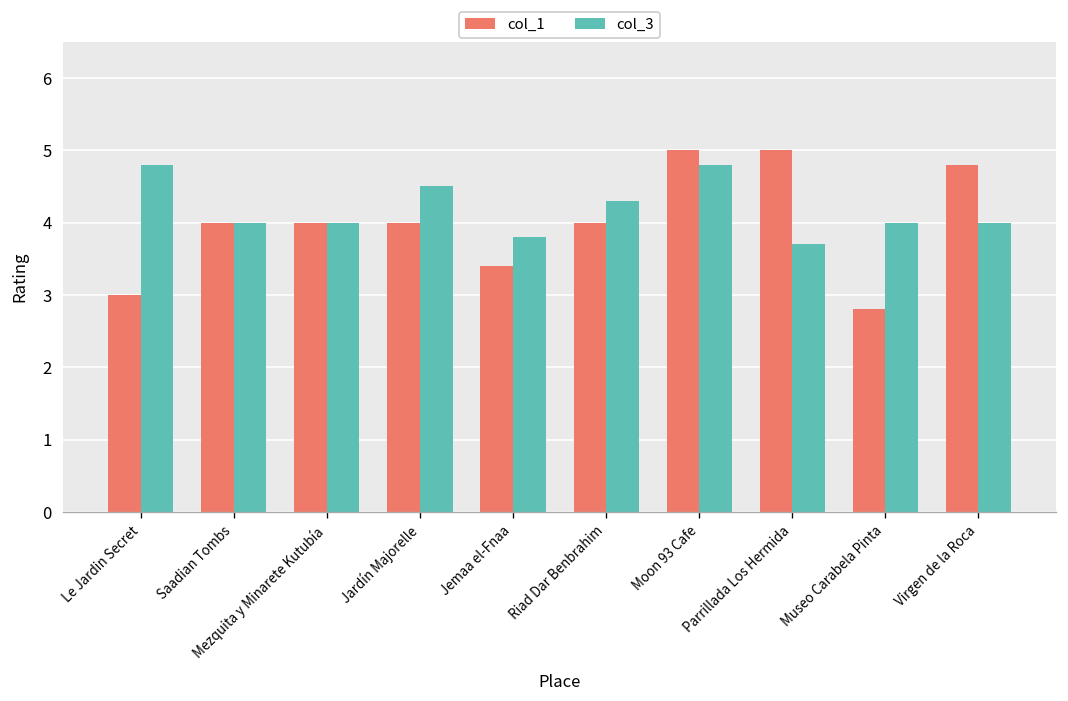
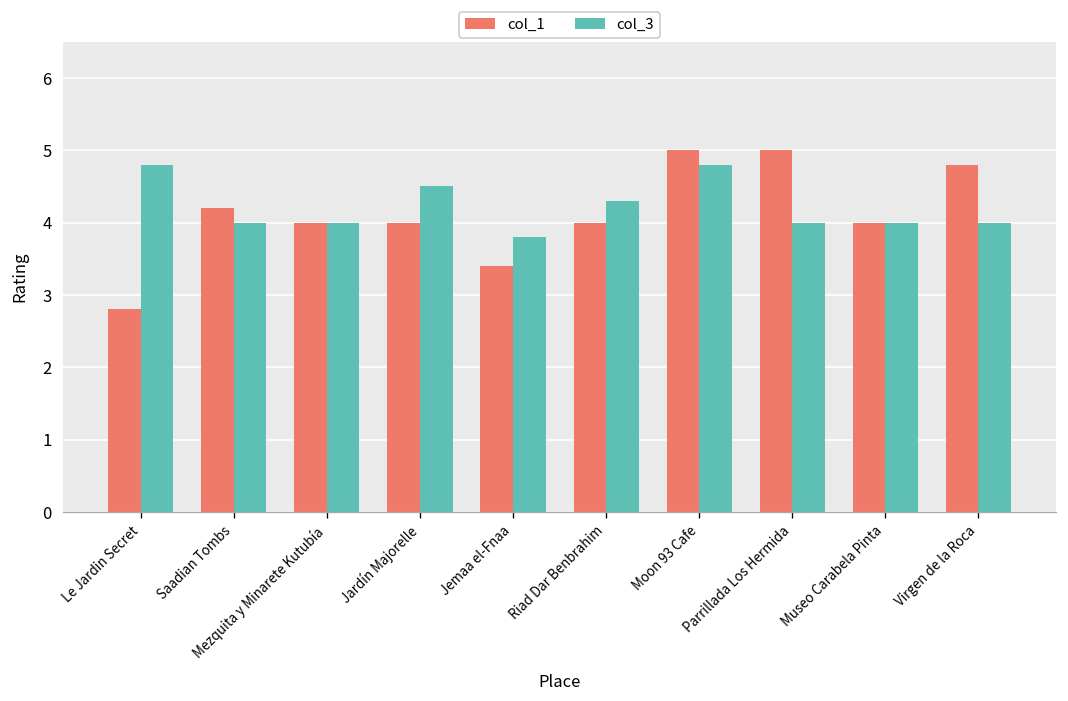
col_1, Le Jardin Secret: 3.0 -> 2.8
col_1, Saadian Tombs: 4.0 -> 4.2
col_3, Parrillada Los Hermida: 3.7 -> 4.0
col_1, Museo Carabela Pinta: 2.8 -> 4.0
